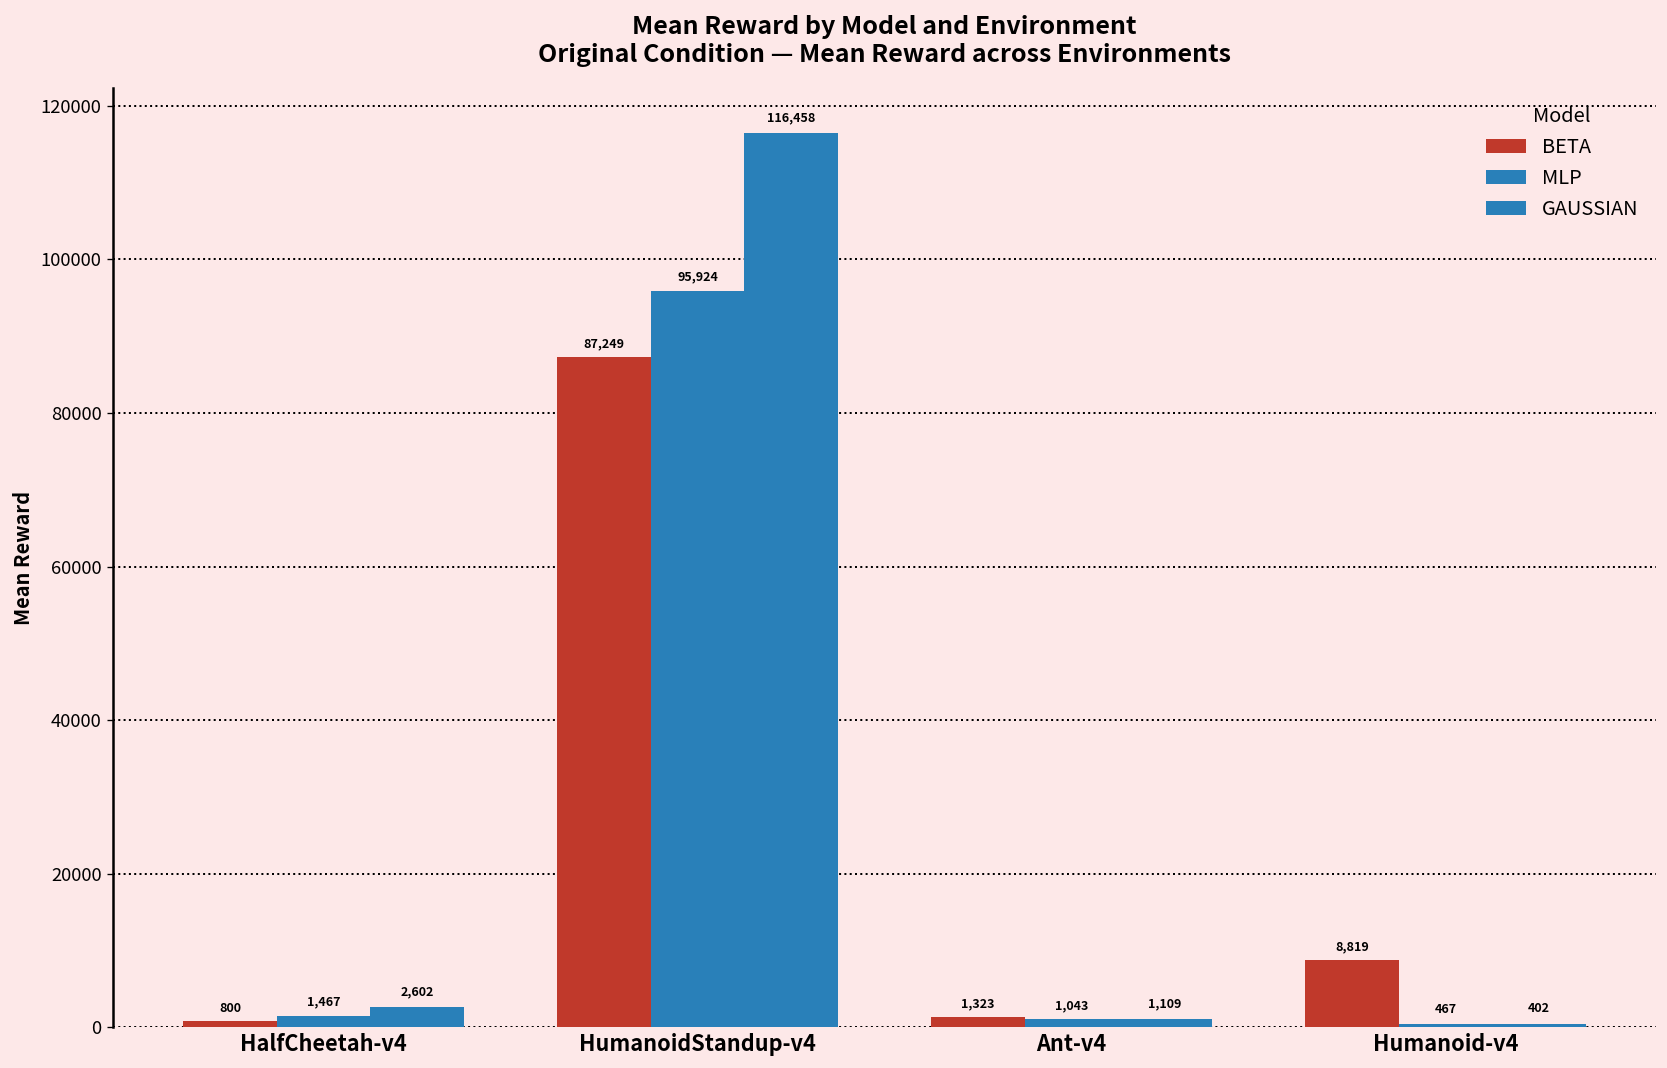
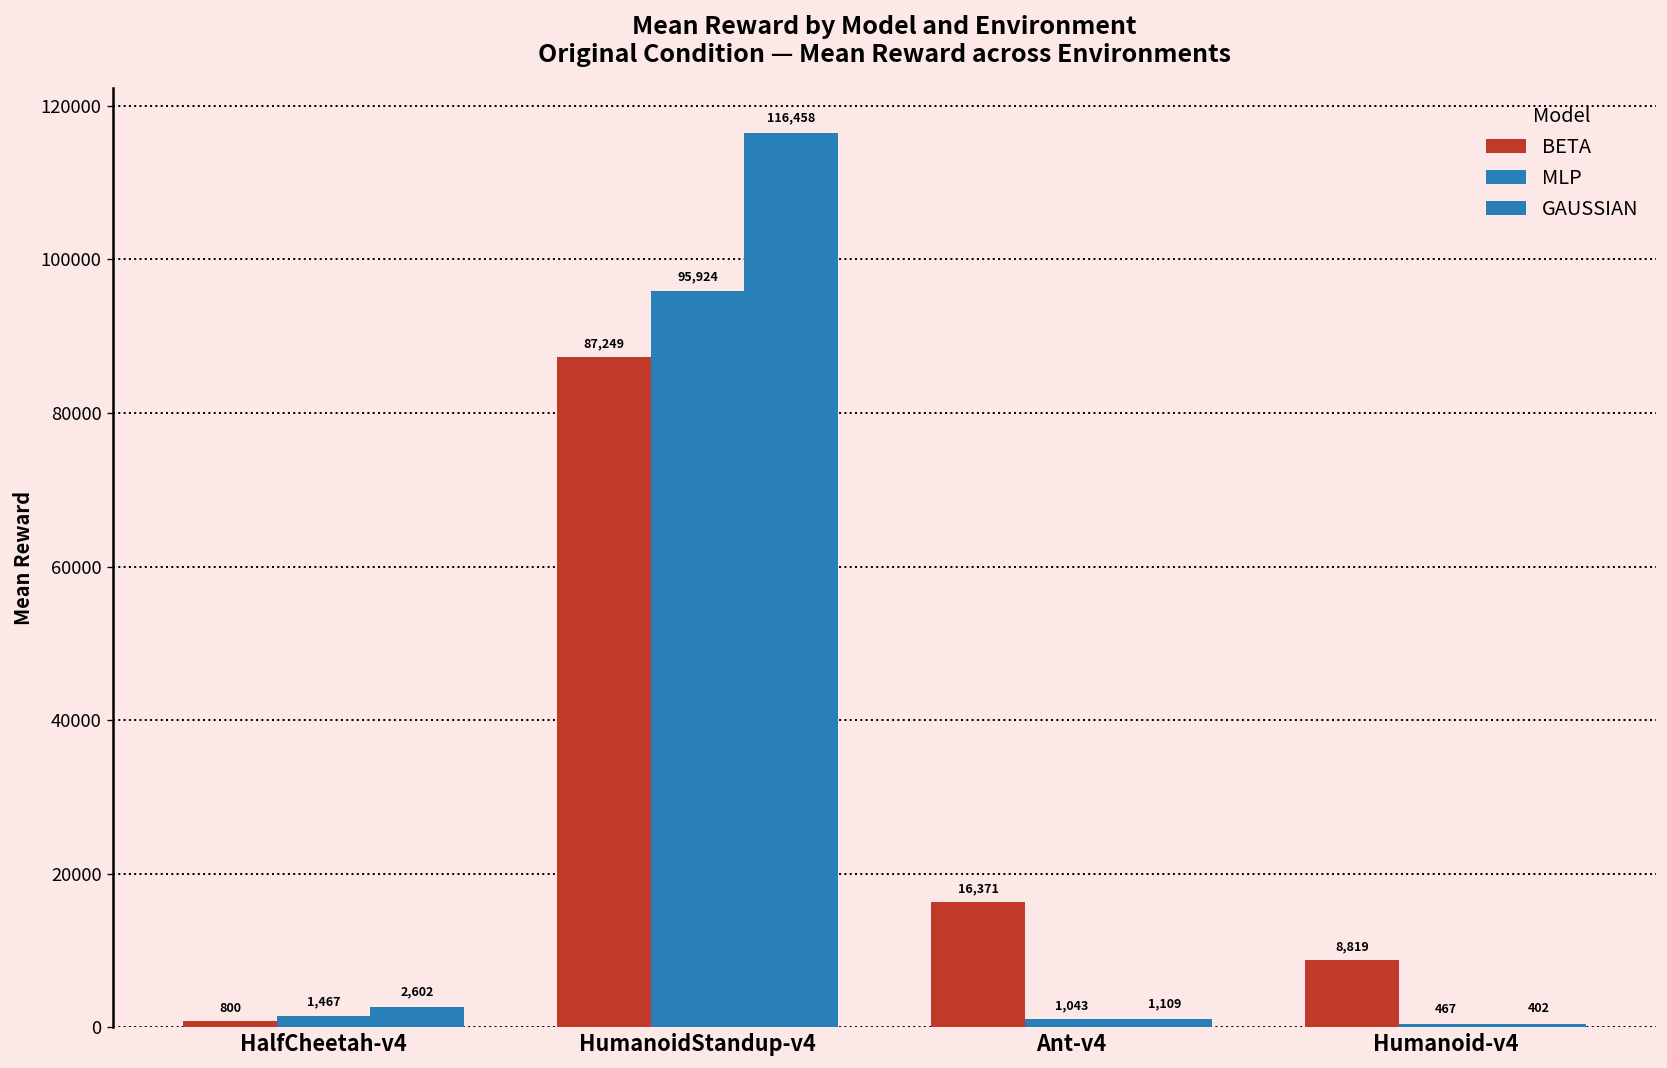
BETA, Ant-v4: 1,323 -> 16,371
